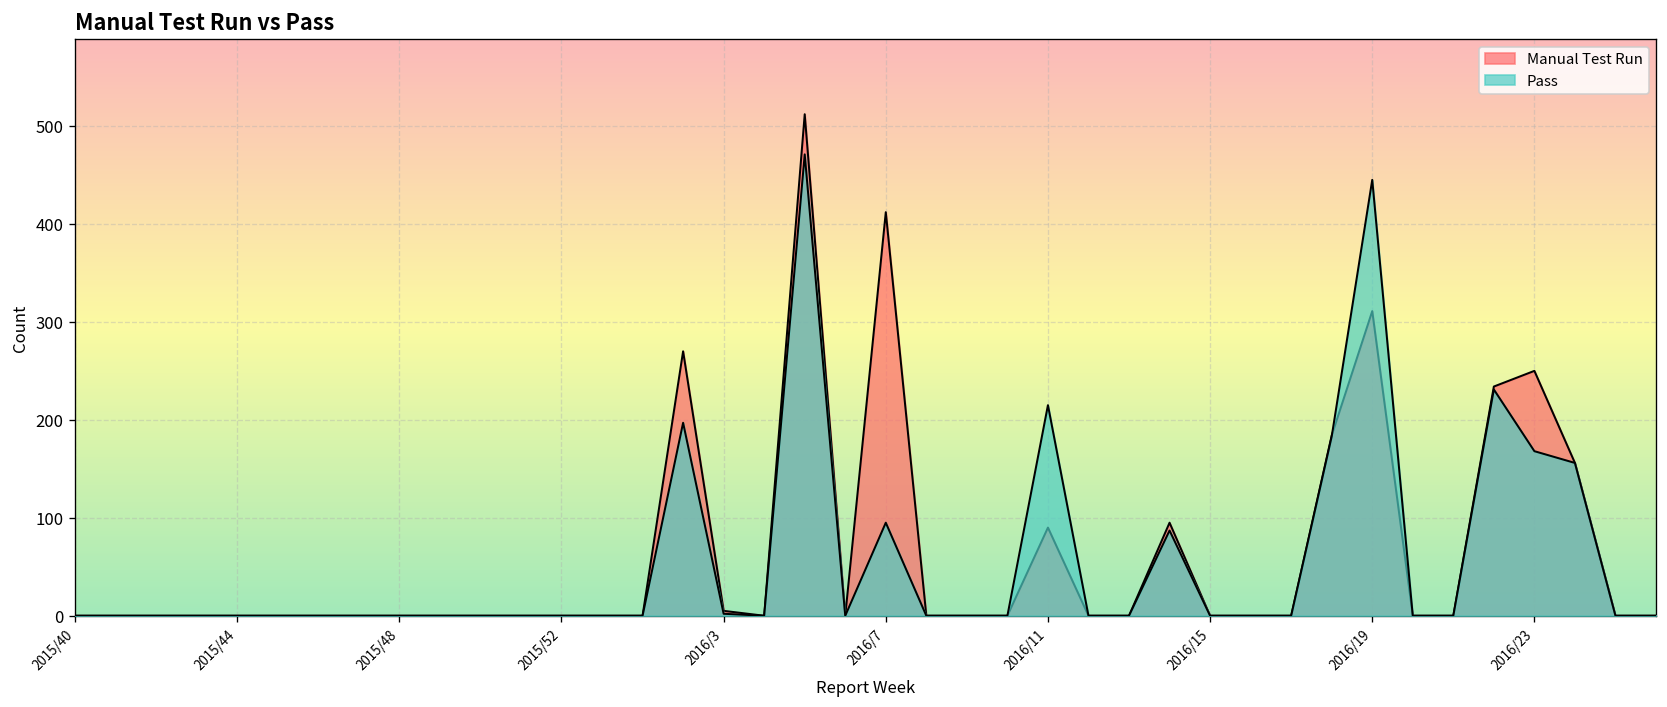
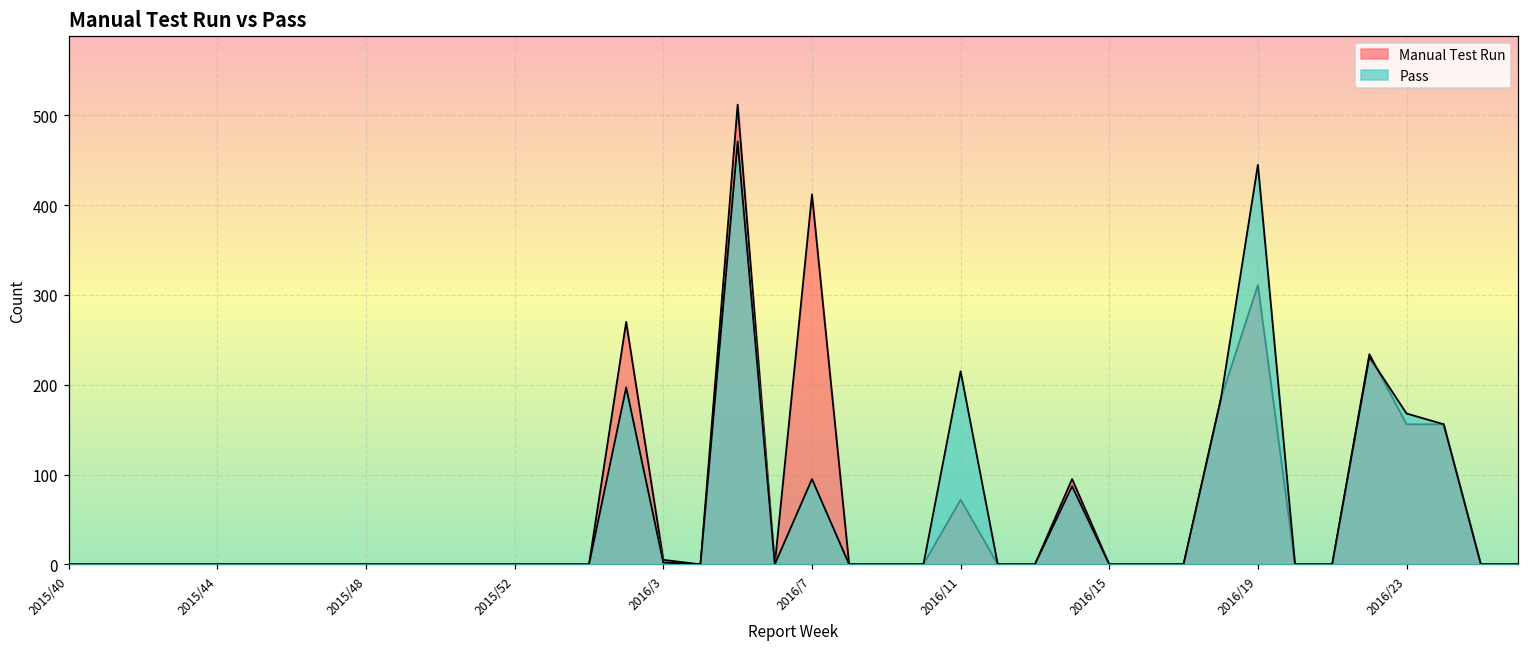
Manual Test Run, 2016/11: 90 -> 70
Manual Test Run, 2016/23: 250 -> 160
